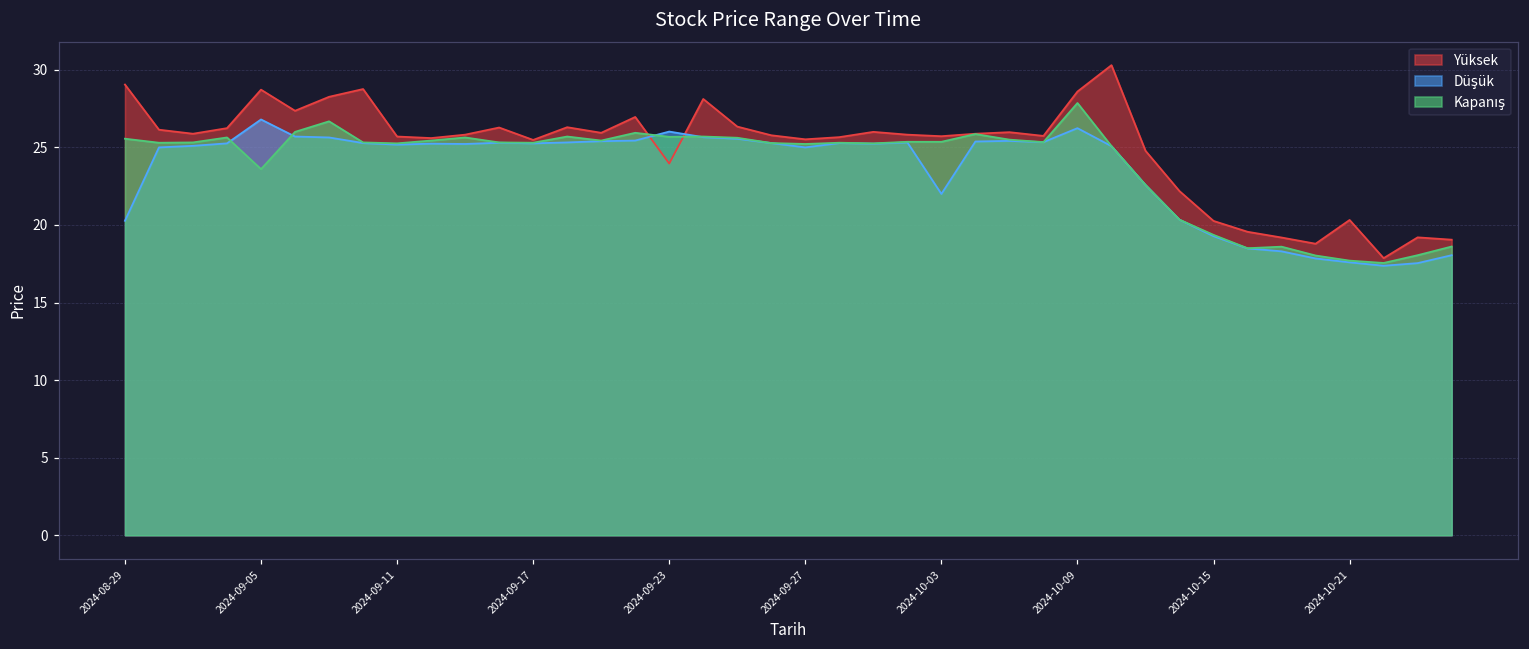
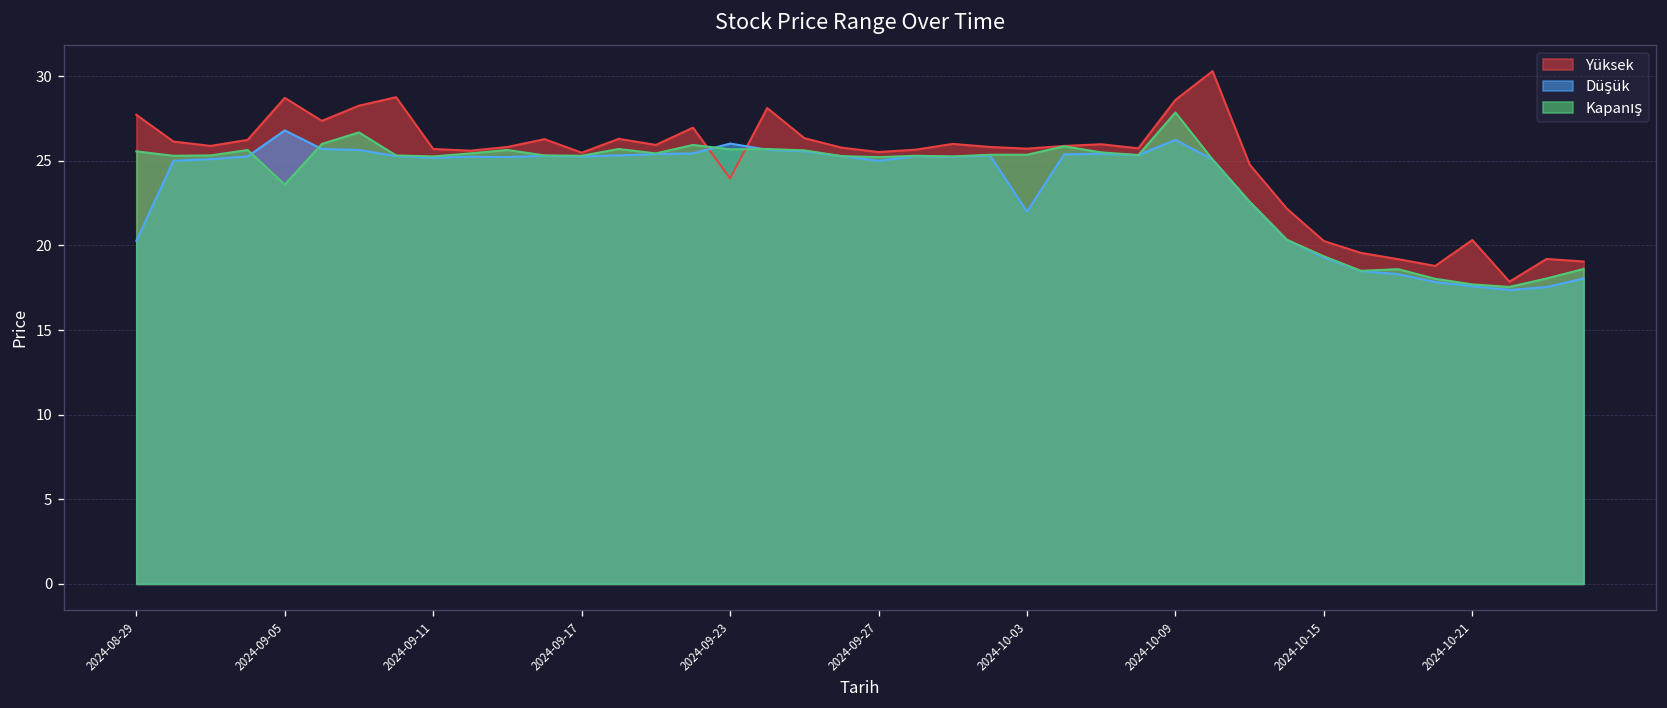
Yüksek, 2024-08-29: 29.1 -> 27.7
